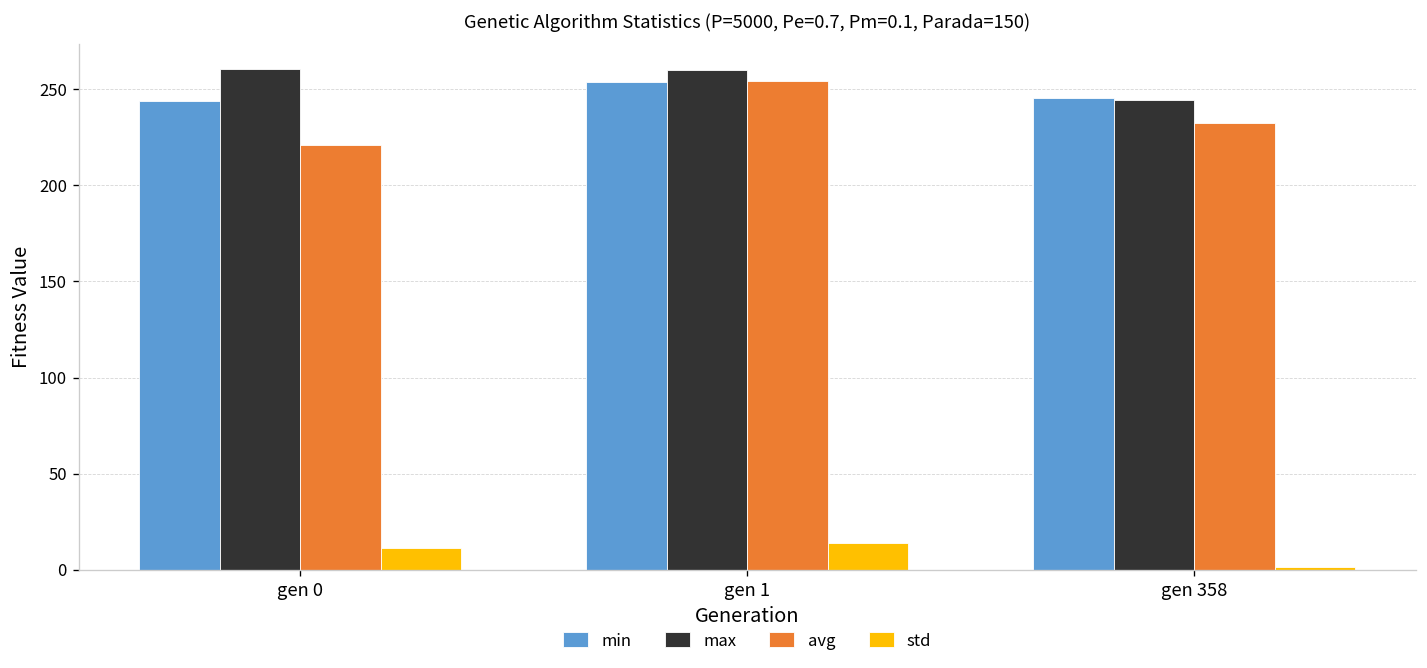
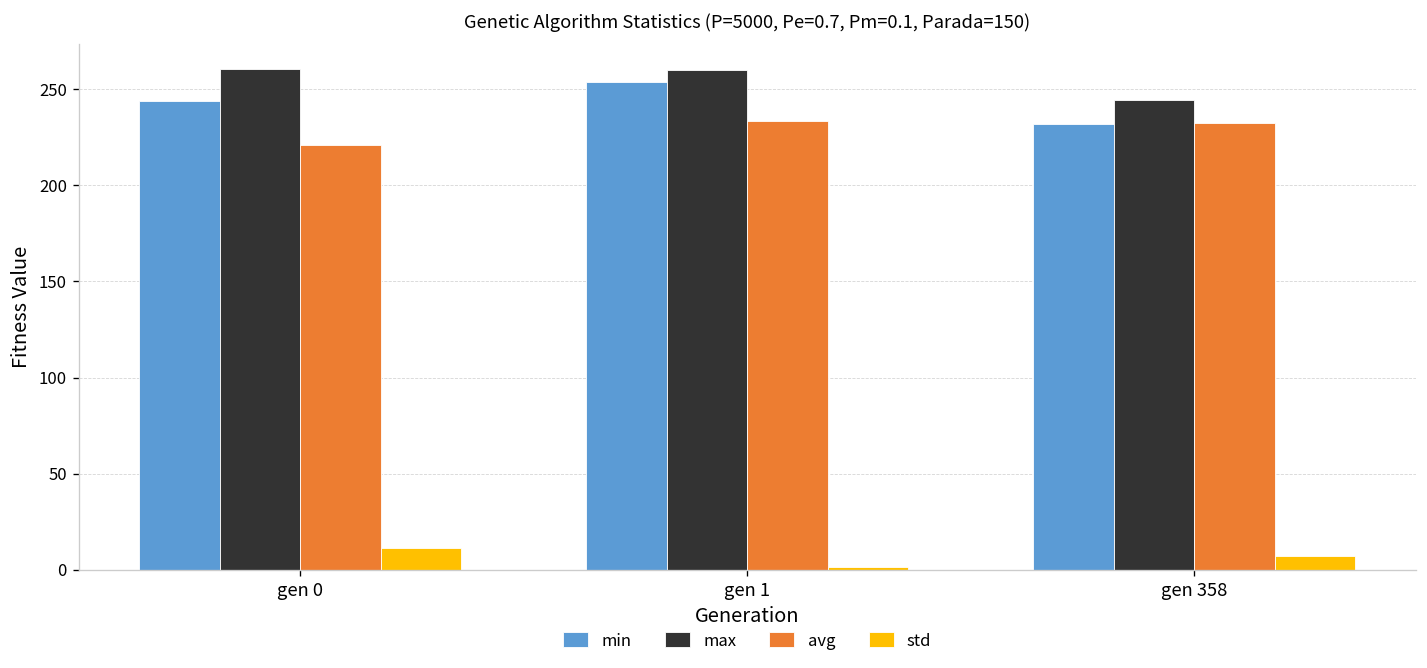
avg, gen 1: 254 -> 233
std, gen 1: 14 -> 2
min, gen 358: 246 -> 232
std, gen 358: 2 -> 7
